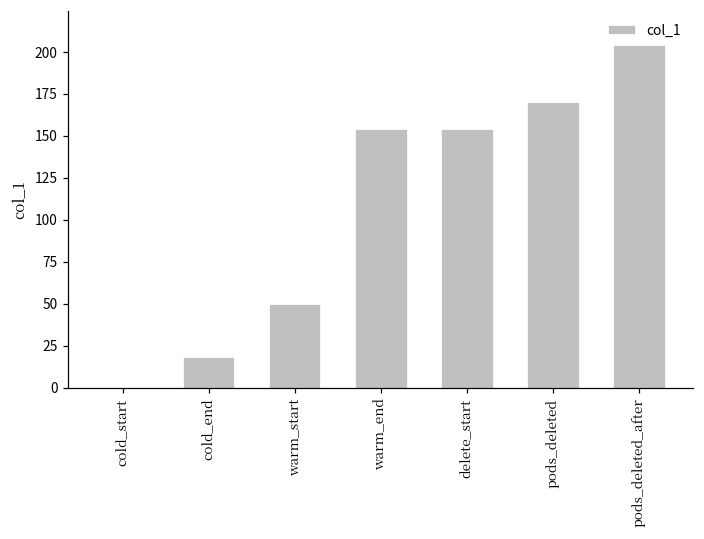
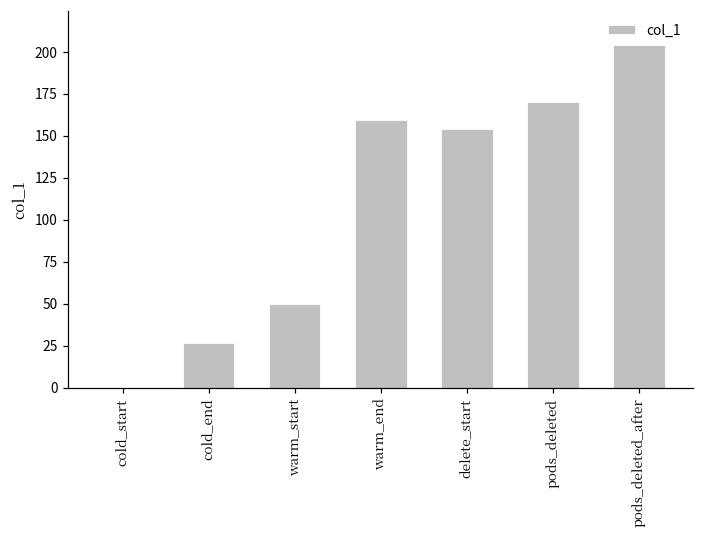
cold_end: 18 -> 27
warm_end: 154 -> 160
